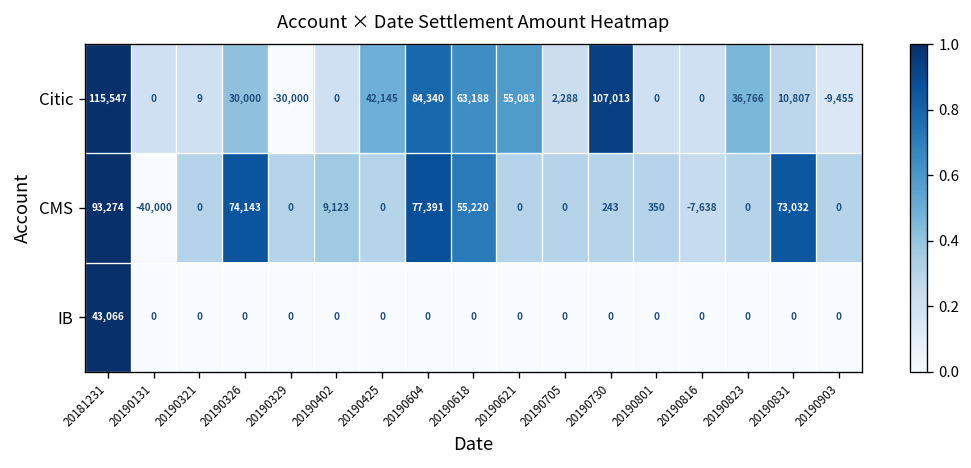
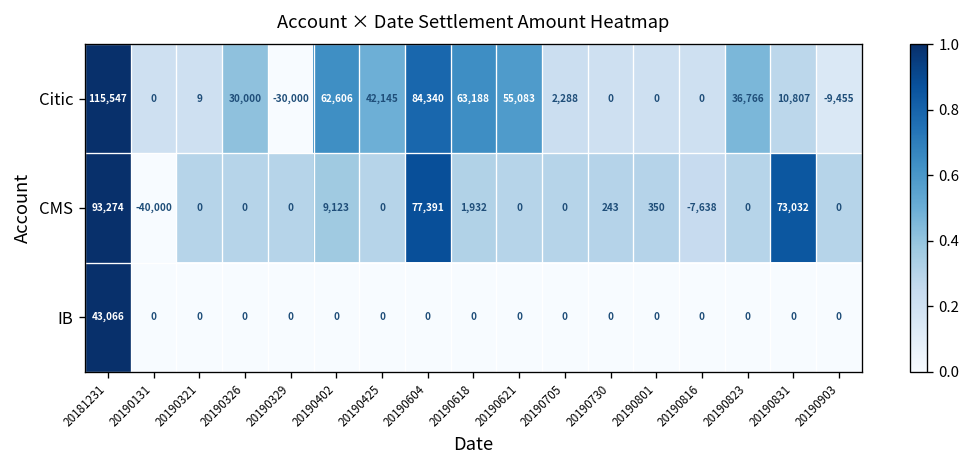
Citic, 20190402: 0 -> 62,606
Citic, 20190730: 107,013 -> 0
CMS, 20190326: 74,143 -> 0
CMS, 20190618: 55,220 -> 1,932
